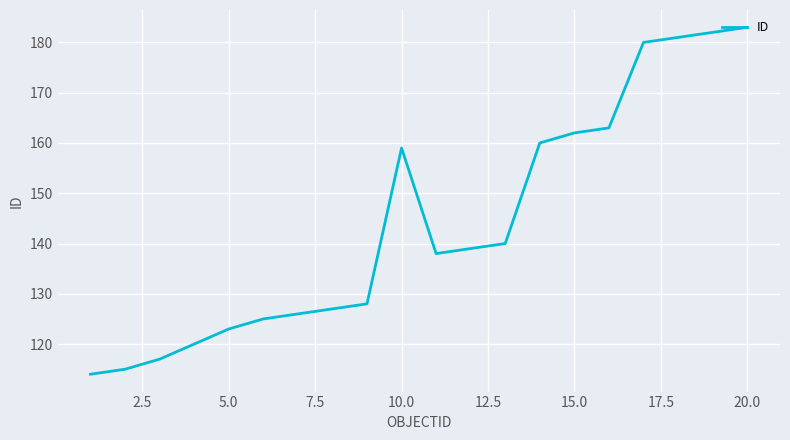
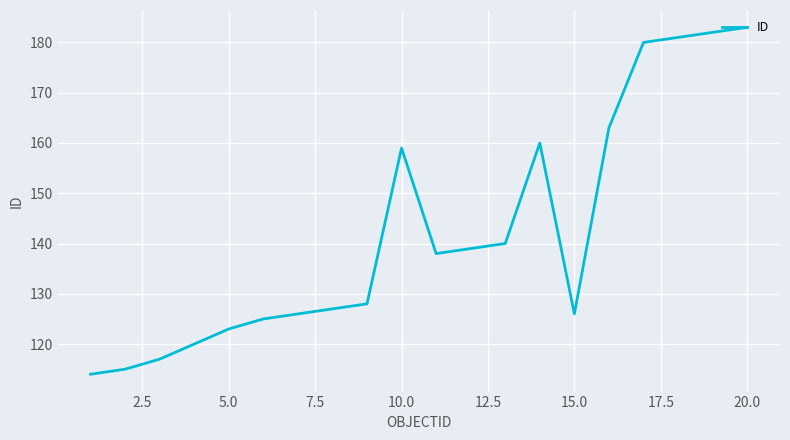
15.0: 162 -> 126
